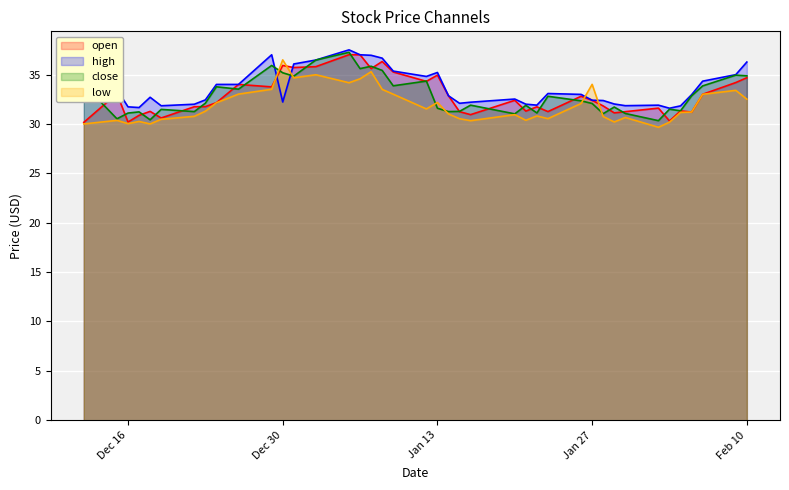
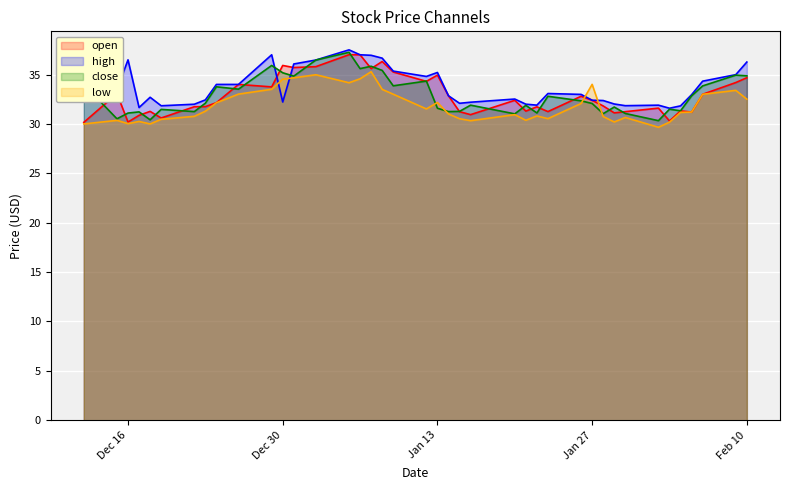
high, Dec 16: 32 -> 36
low, Dec 30: 36 -> 35
